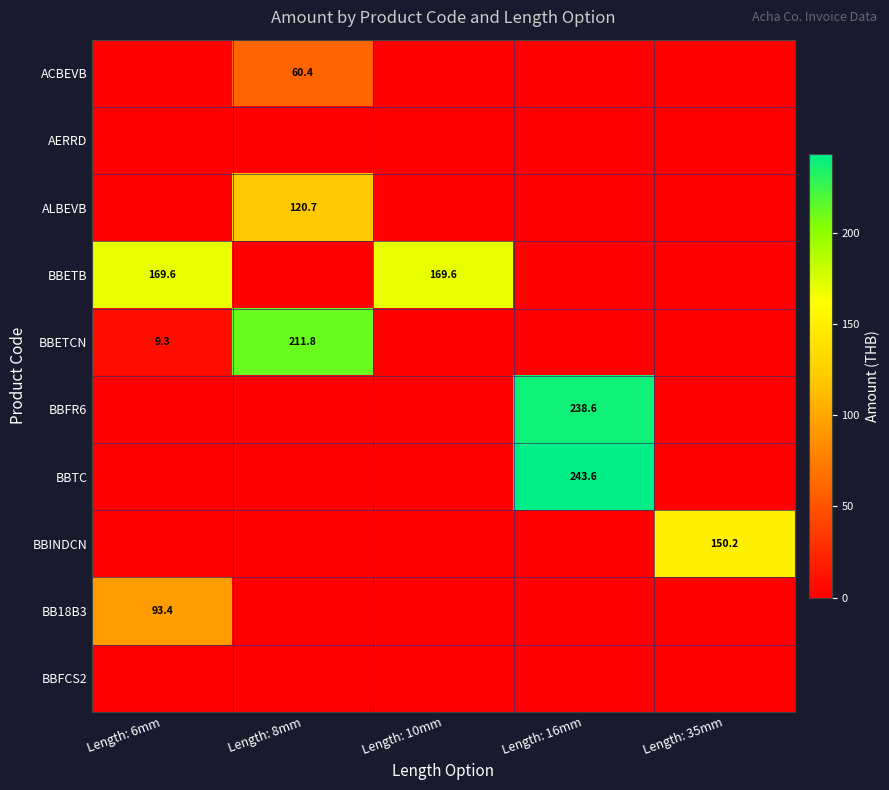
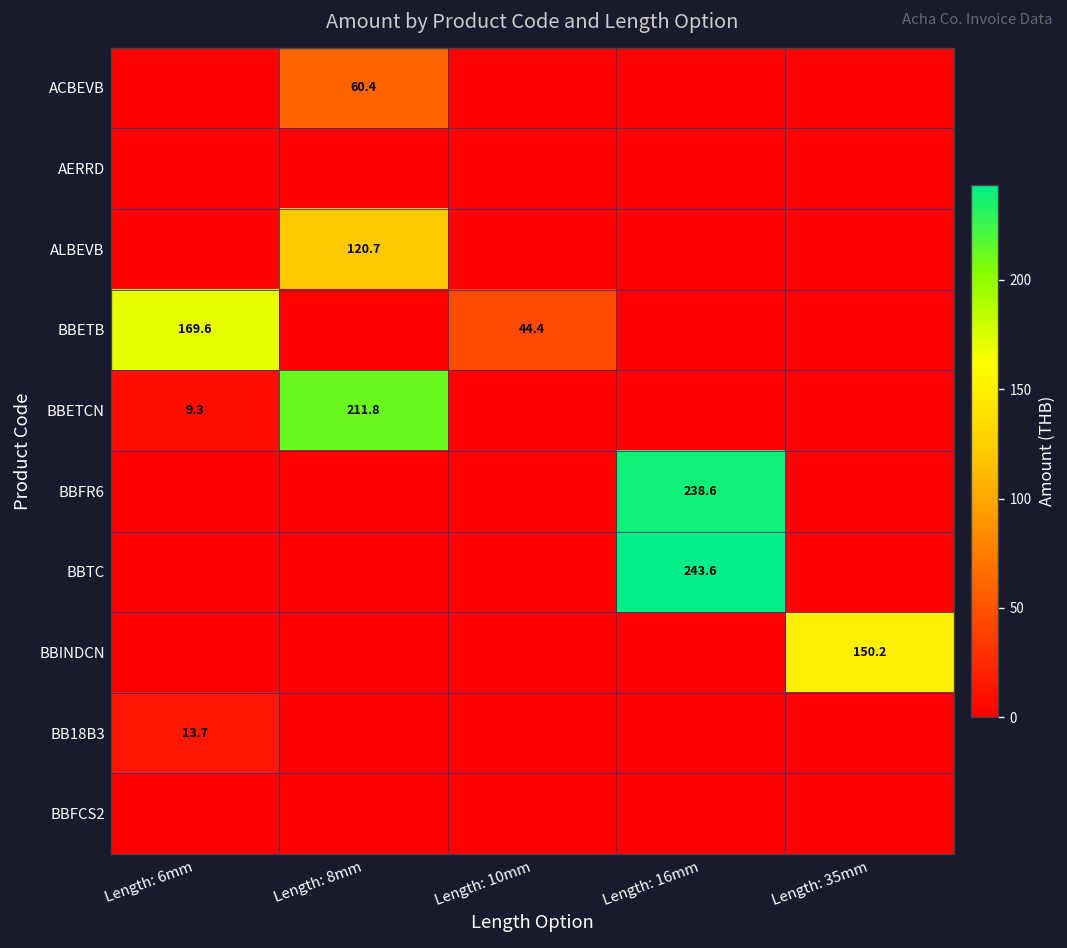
BBETB, Length: 10mm: 169.6 -> 44.4
BB18B3, Length: 6mm: 93.4 -> 13.7
